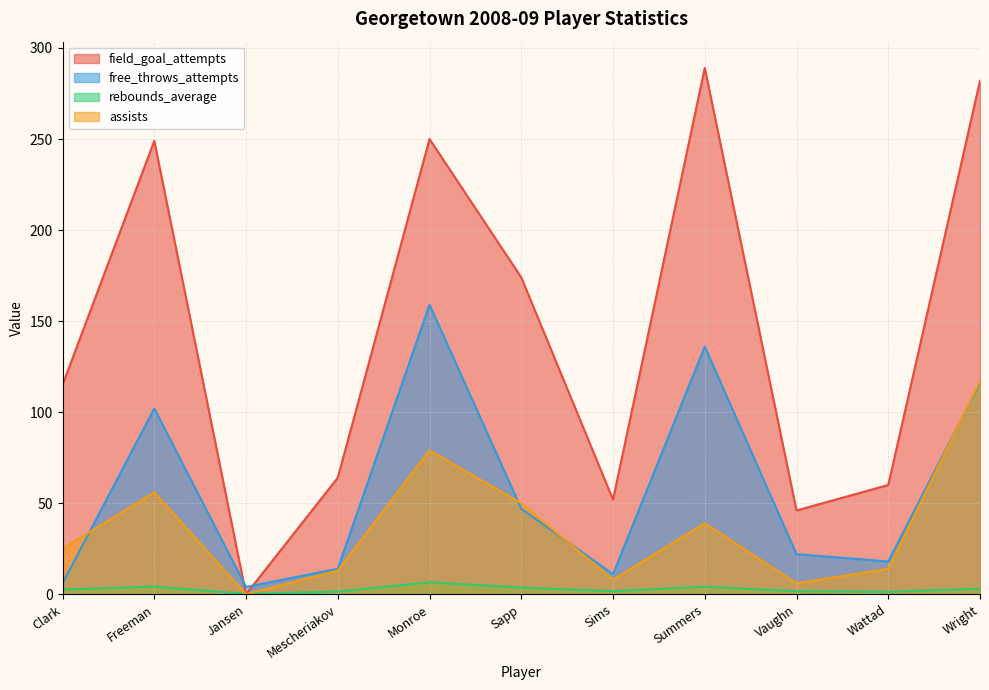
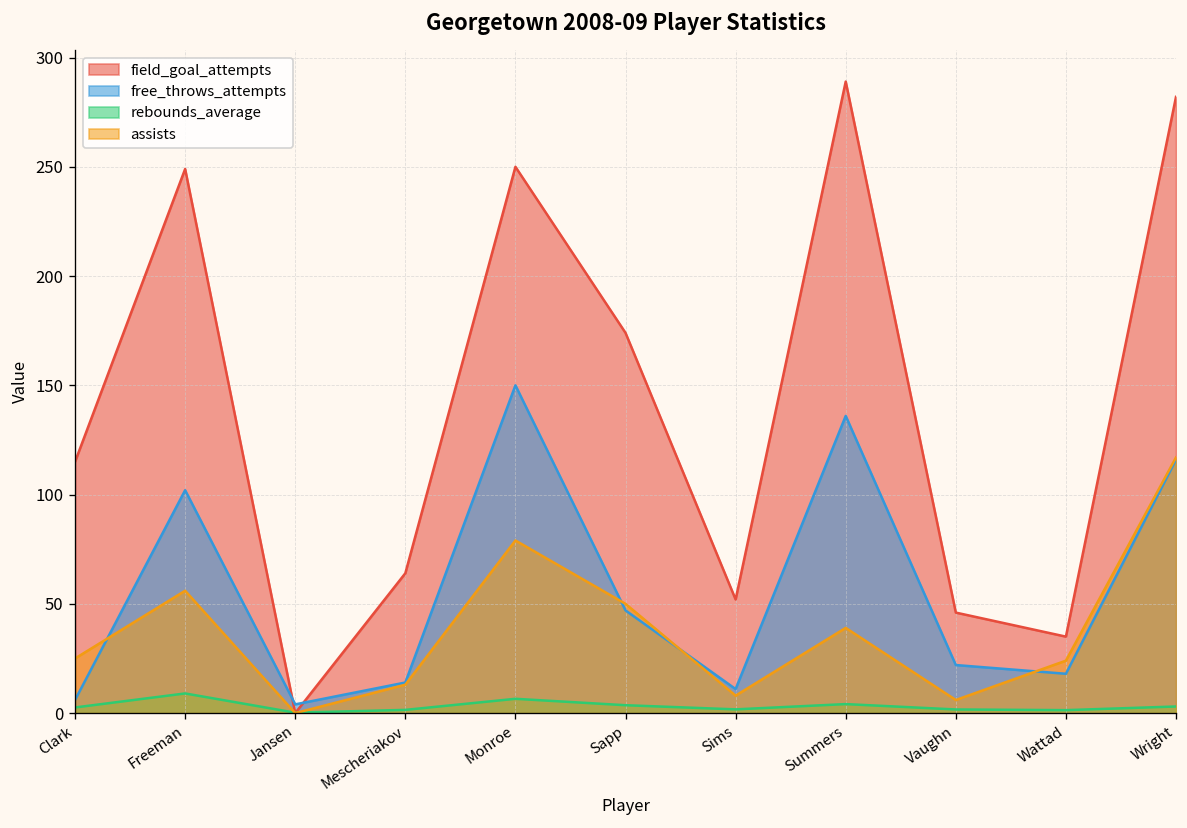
rebounds_average, Freeman: 4 -> 9
free_throws_attempts, Monroe: 159 -> 150
field_goal_attempts, Wattad: 60 -> 35
assists, Wattad: 14 -> 24
